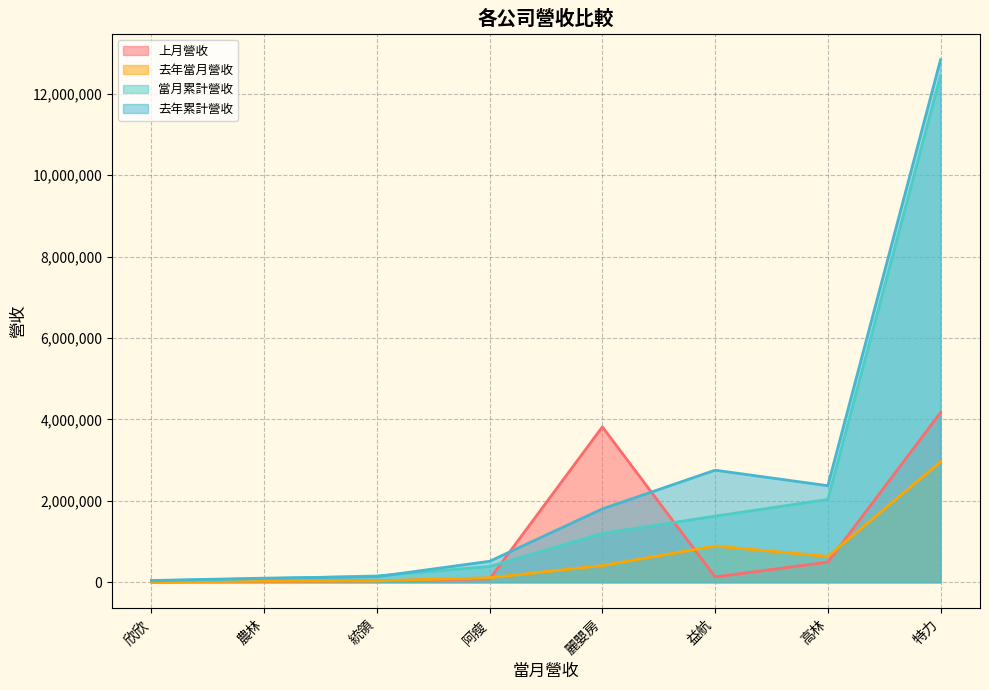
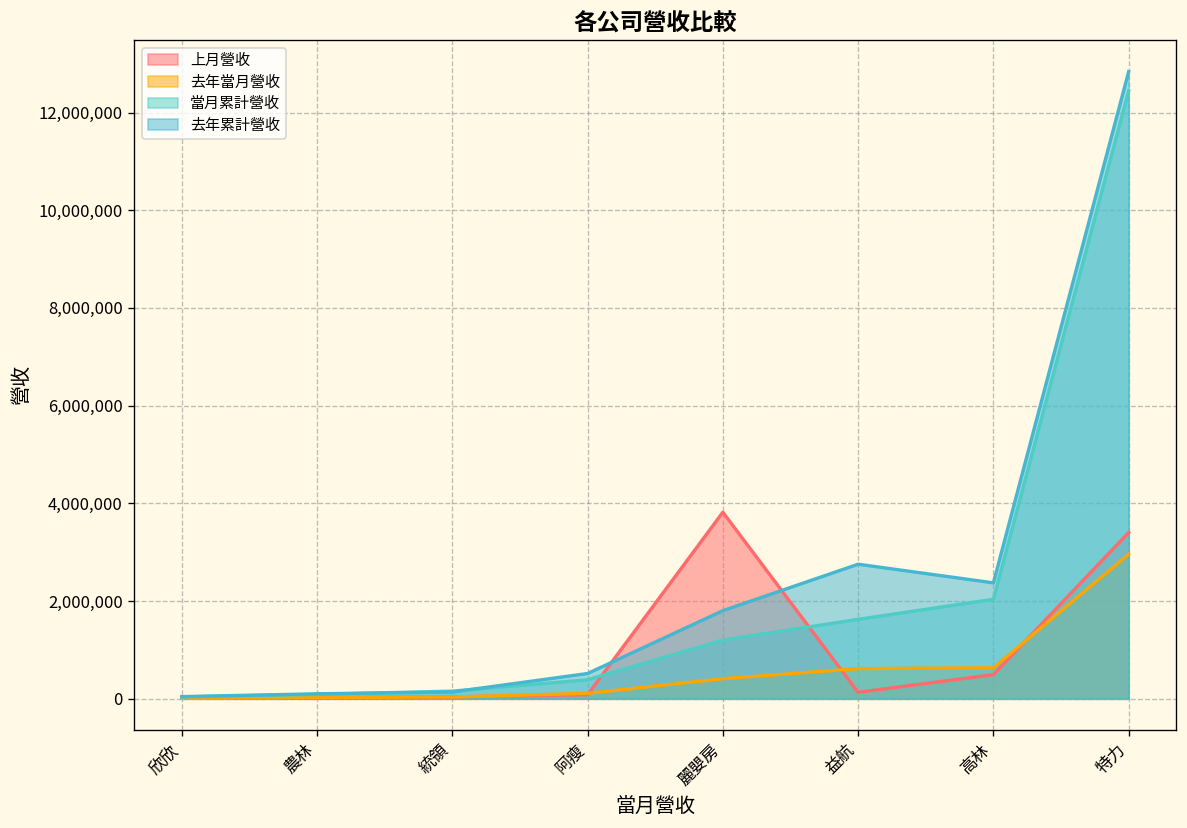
去年當月營收, 益航: 900,000 -> 600,000
上月營收, 特力: 4,200,000 -> 3,400,000
